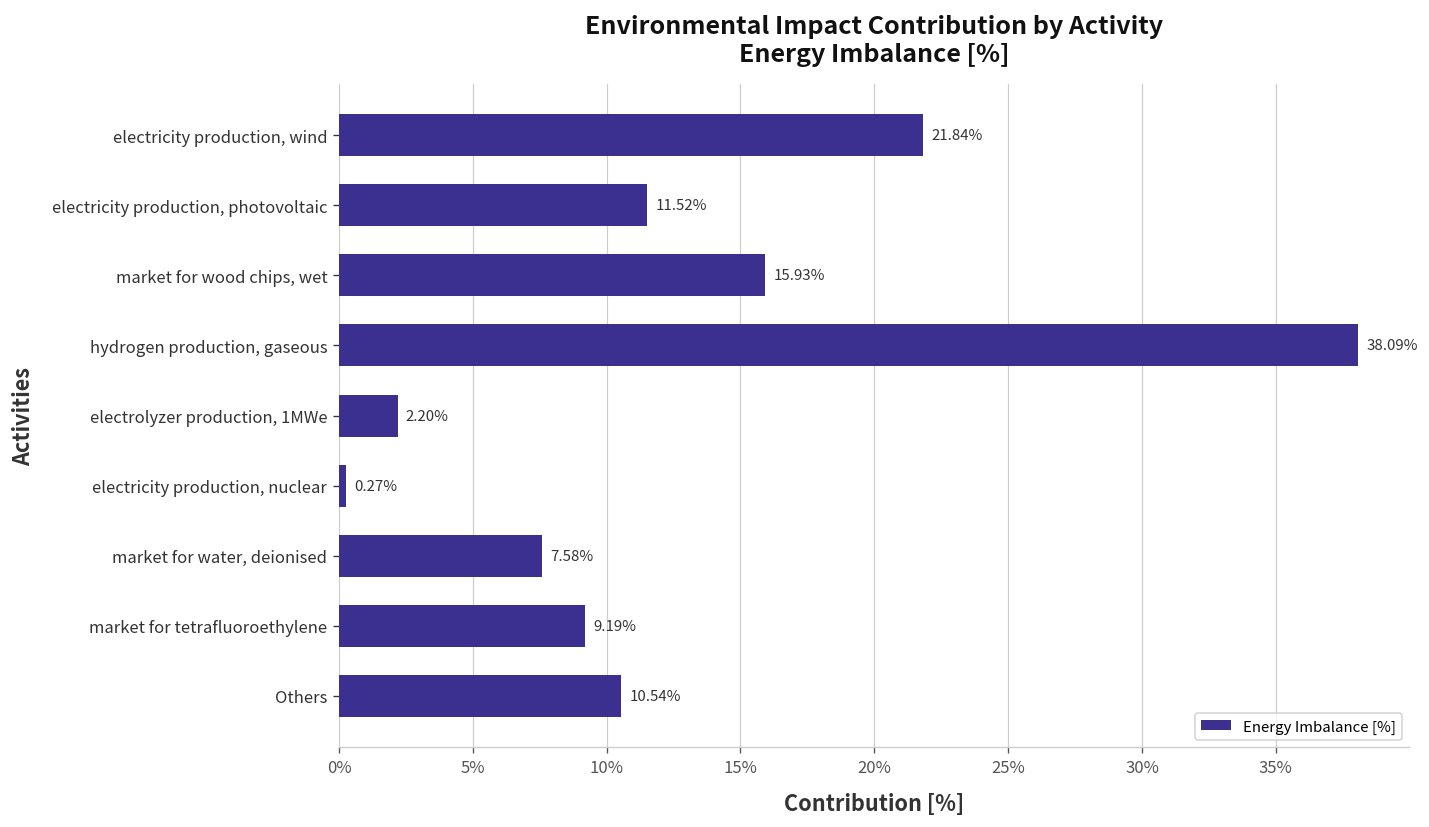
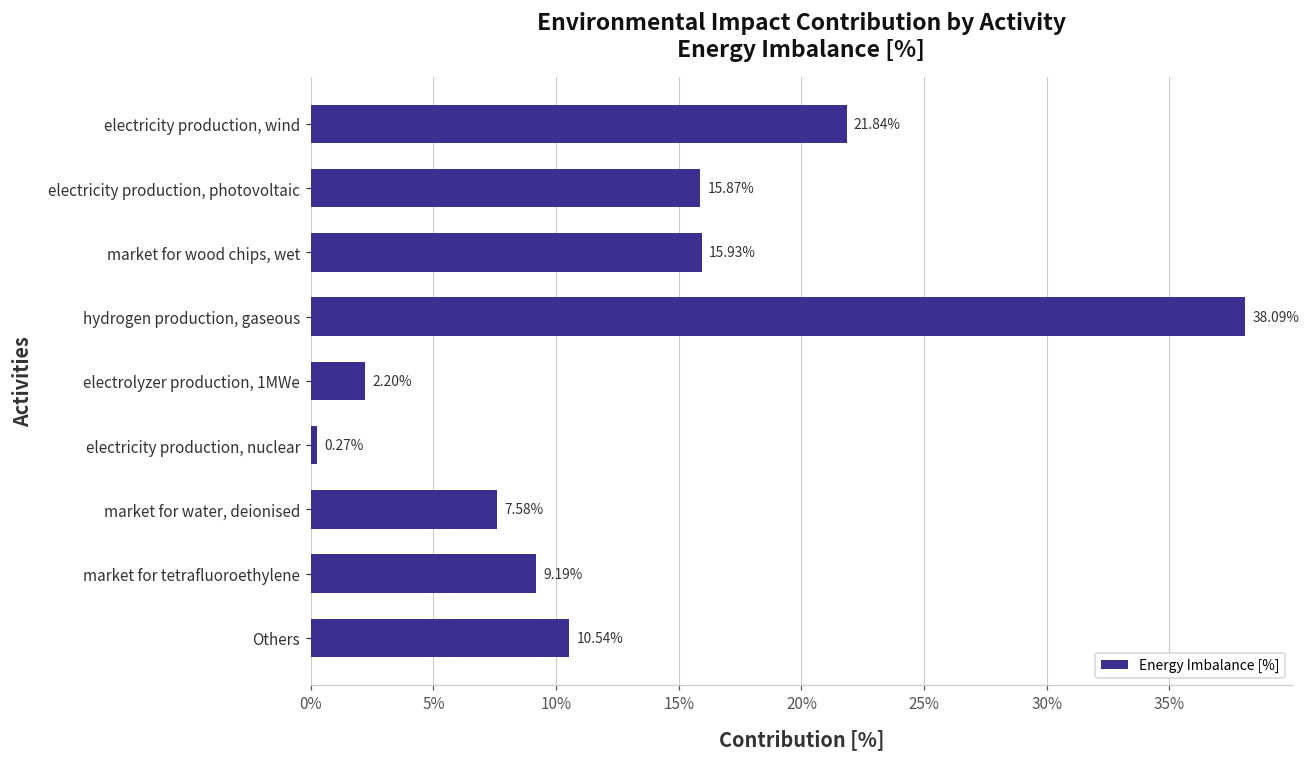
electricity production, photovoltaic: 11.52% -> 15.87%
